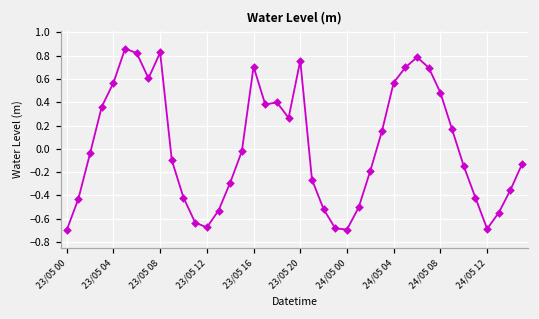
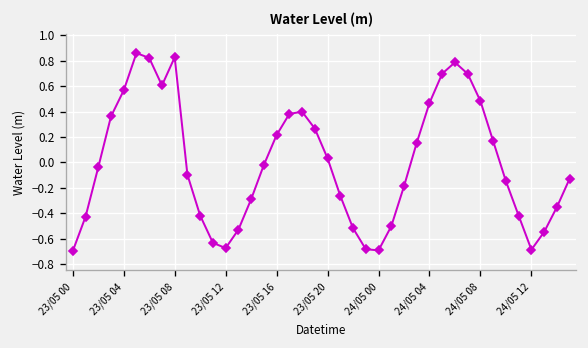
23/05 16: 0.71 -> 0.22
23/05 20: 0.76 -> 0.03
24/05 04: 0.57 -> 0.47
